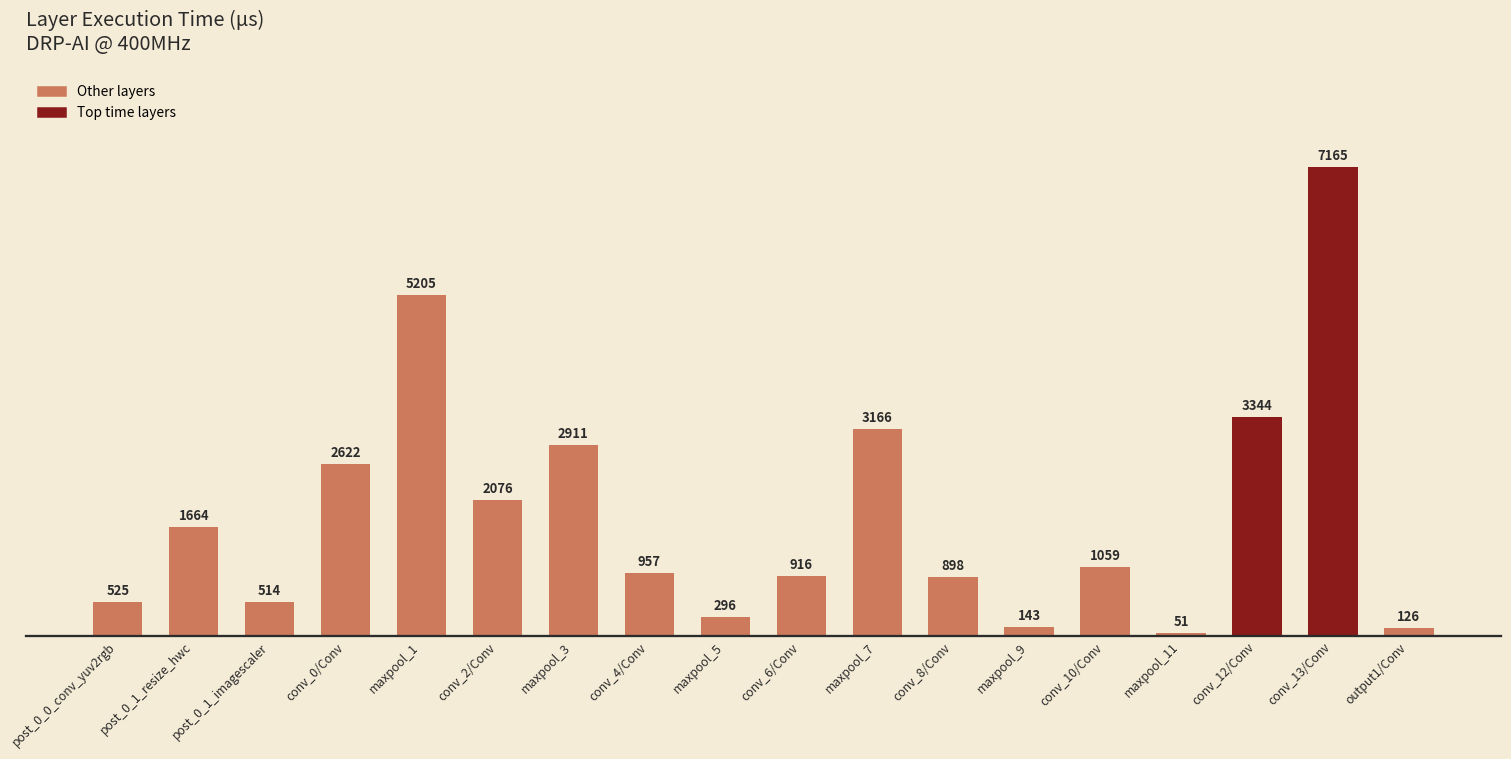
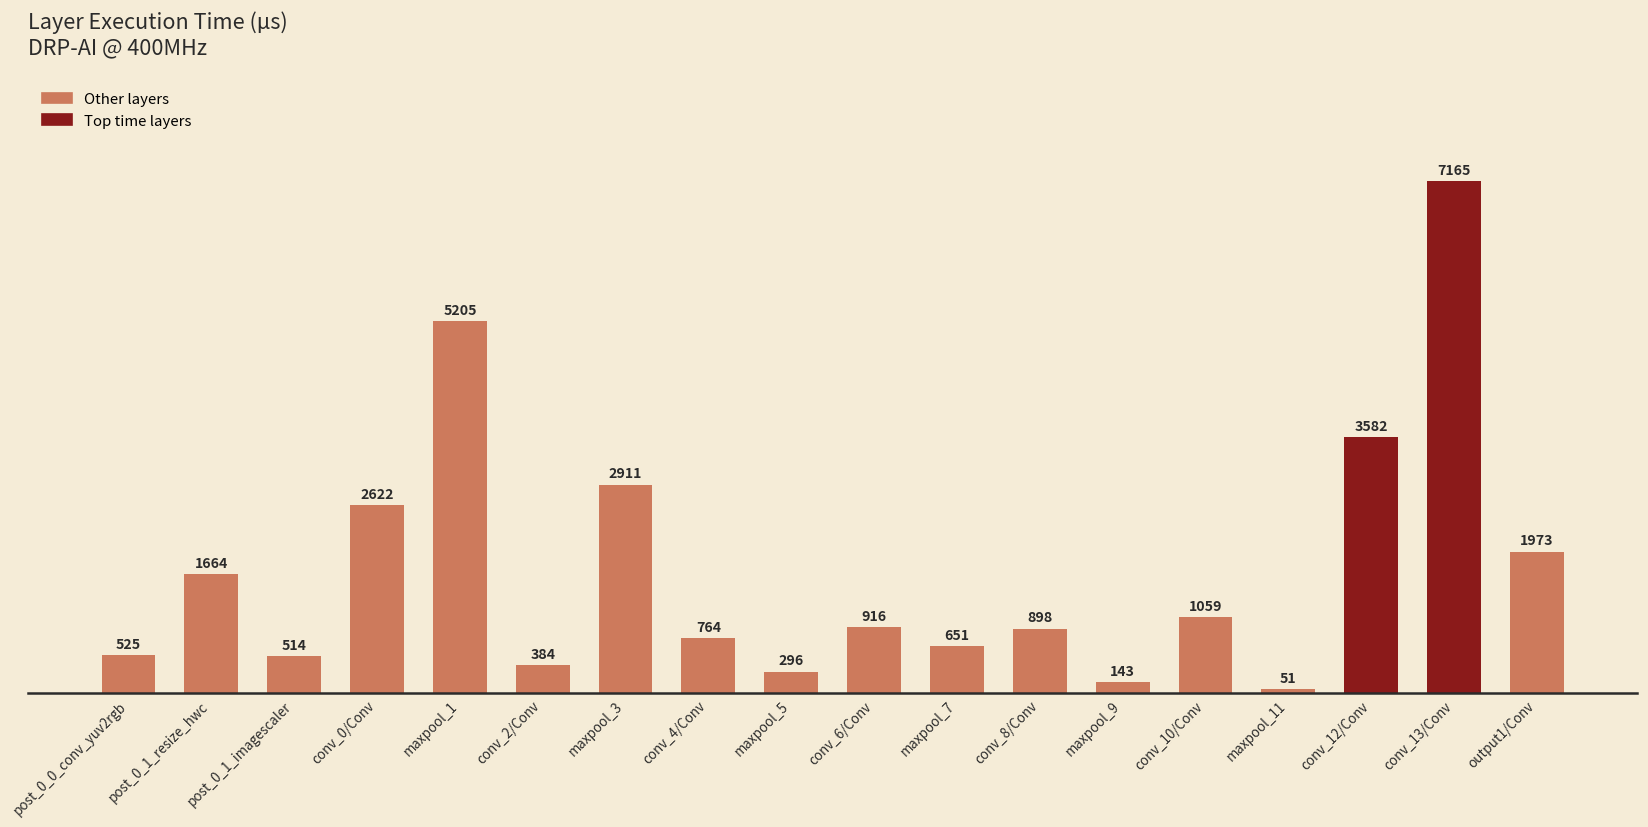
conv_2/Conv: 2076 -> 384
conv_4/Conv: 957 -> 764
maxpool_7: 3166 -> 651
conv_12/Conv: 3344 -> 3582
output1/Conv: 126 -> 1973
